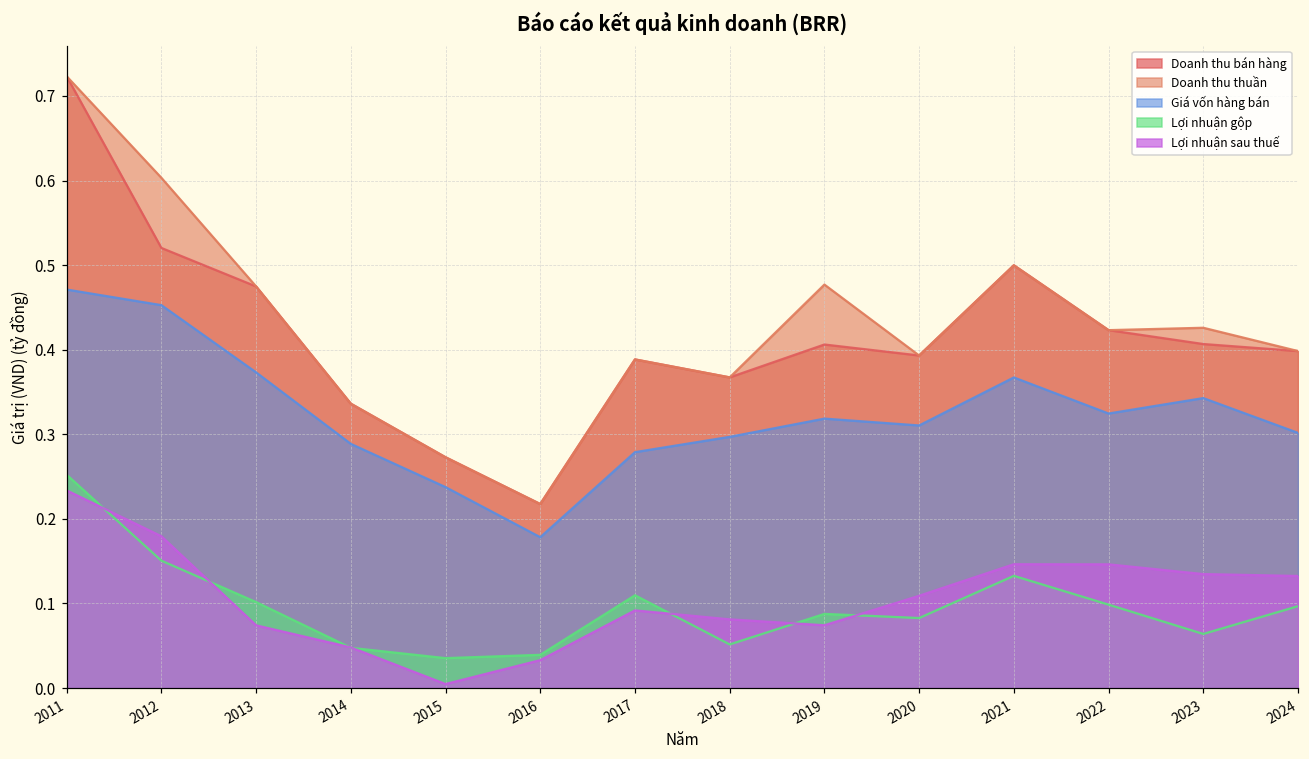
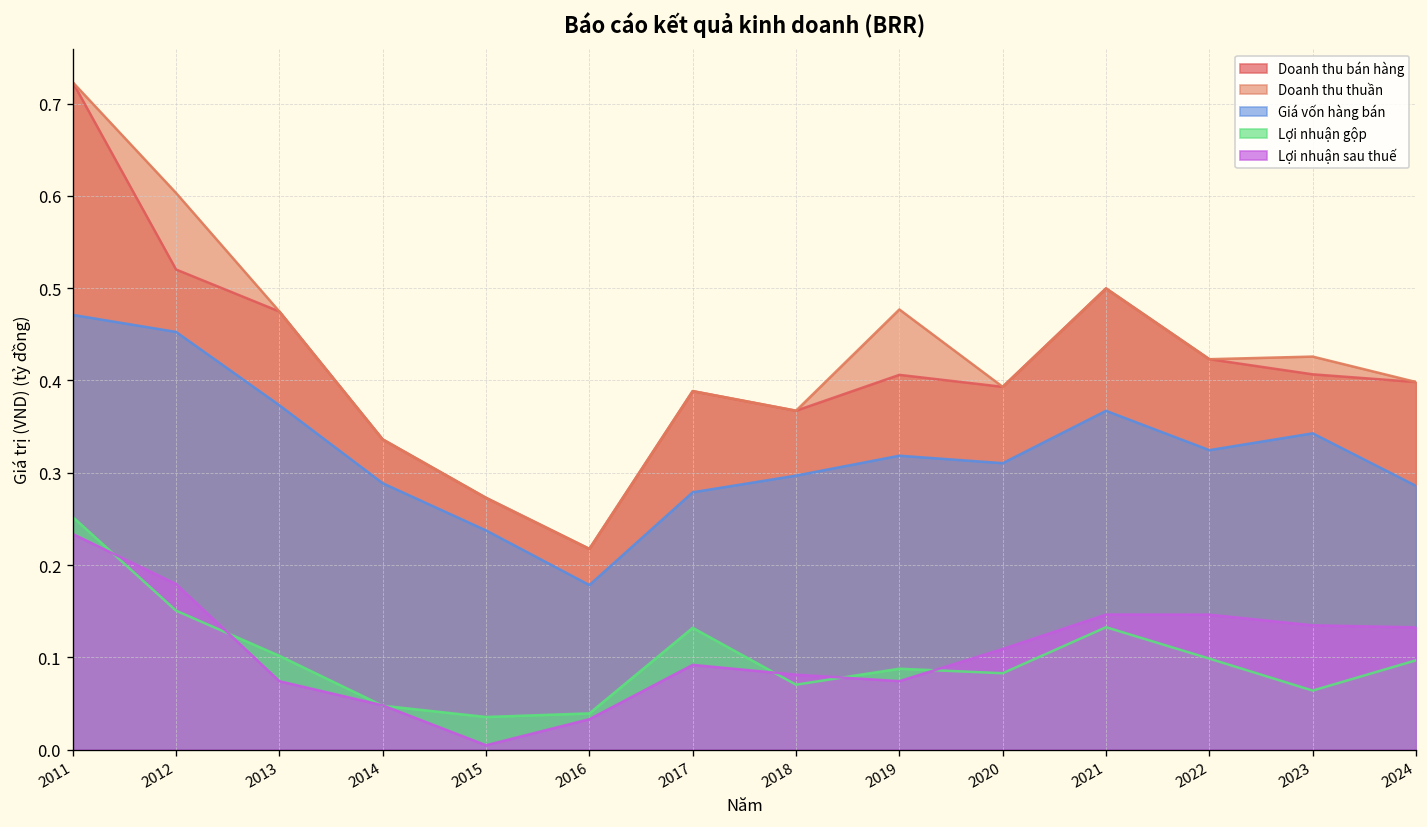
Lợi nhuận gộp, 2017: 0.11 -> 0.13
Lợi nhuận gộp, 2018: 0.05 -> 0.07
Giá vốn hàng bán, 2024: 0.30 -> 0.29
